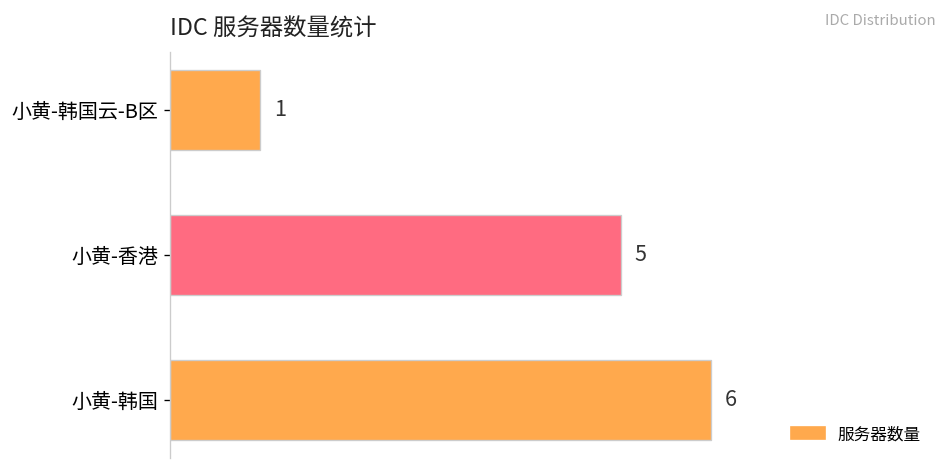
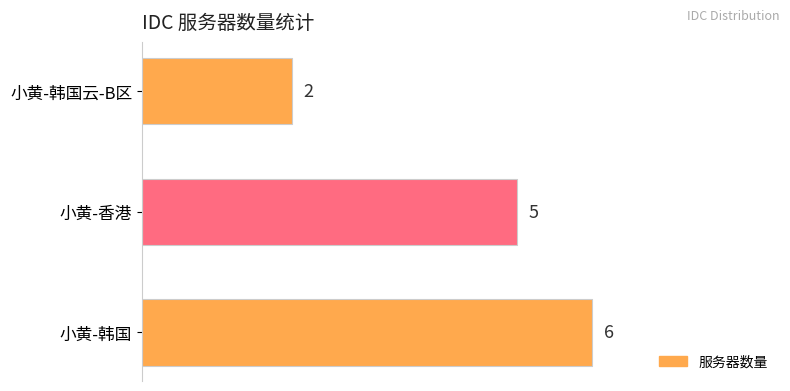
小黄-韩国云-B区: 1 -> 2
